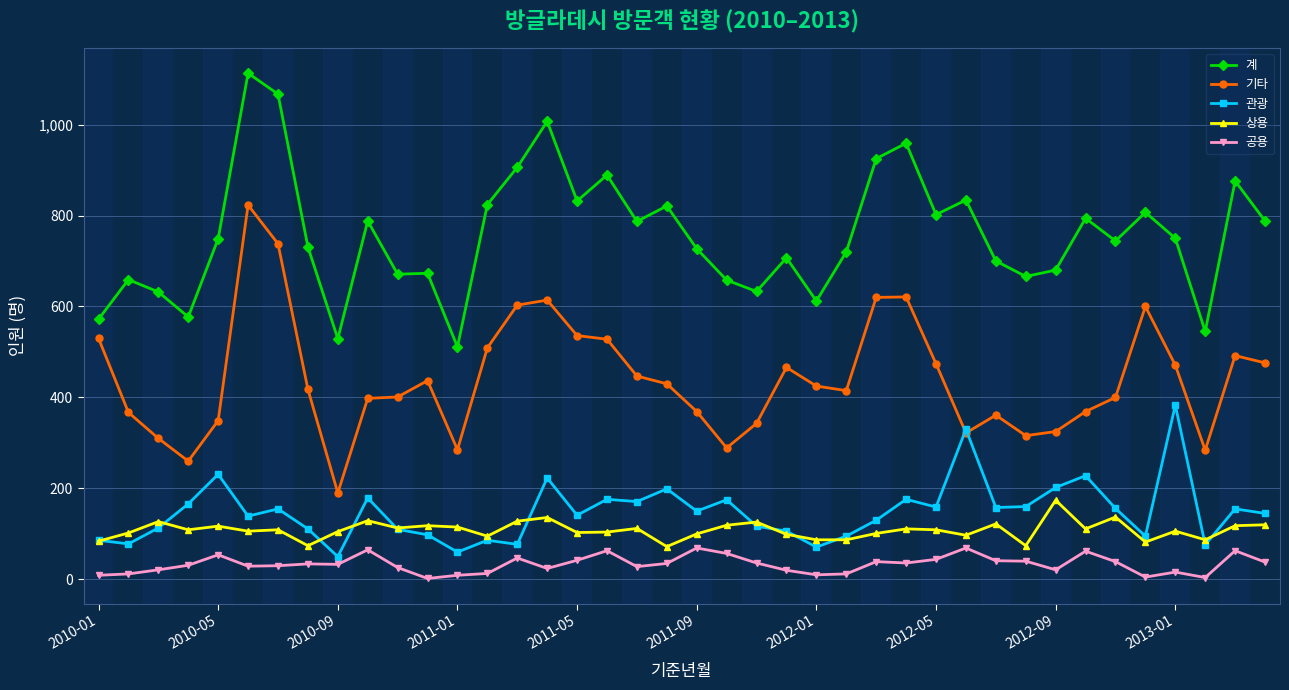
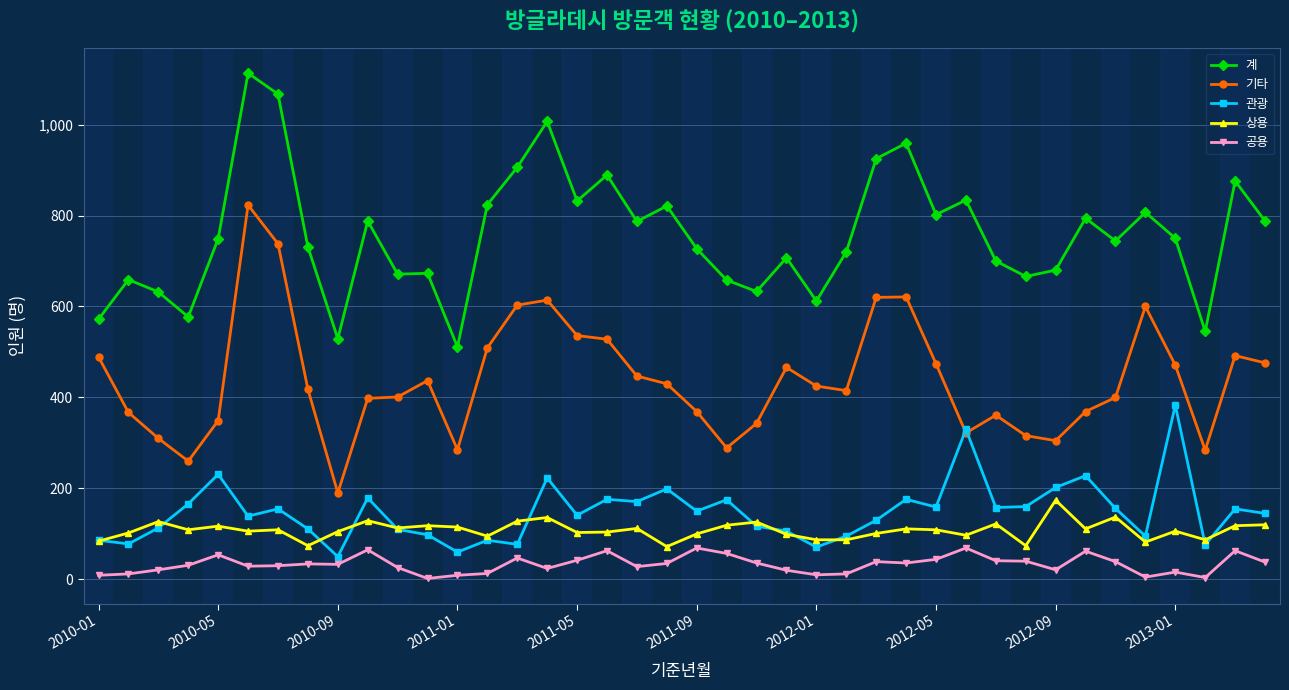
기타, 2010-01: 530 -> 490
기타, 2012-09: 330 -> 310
